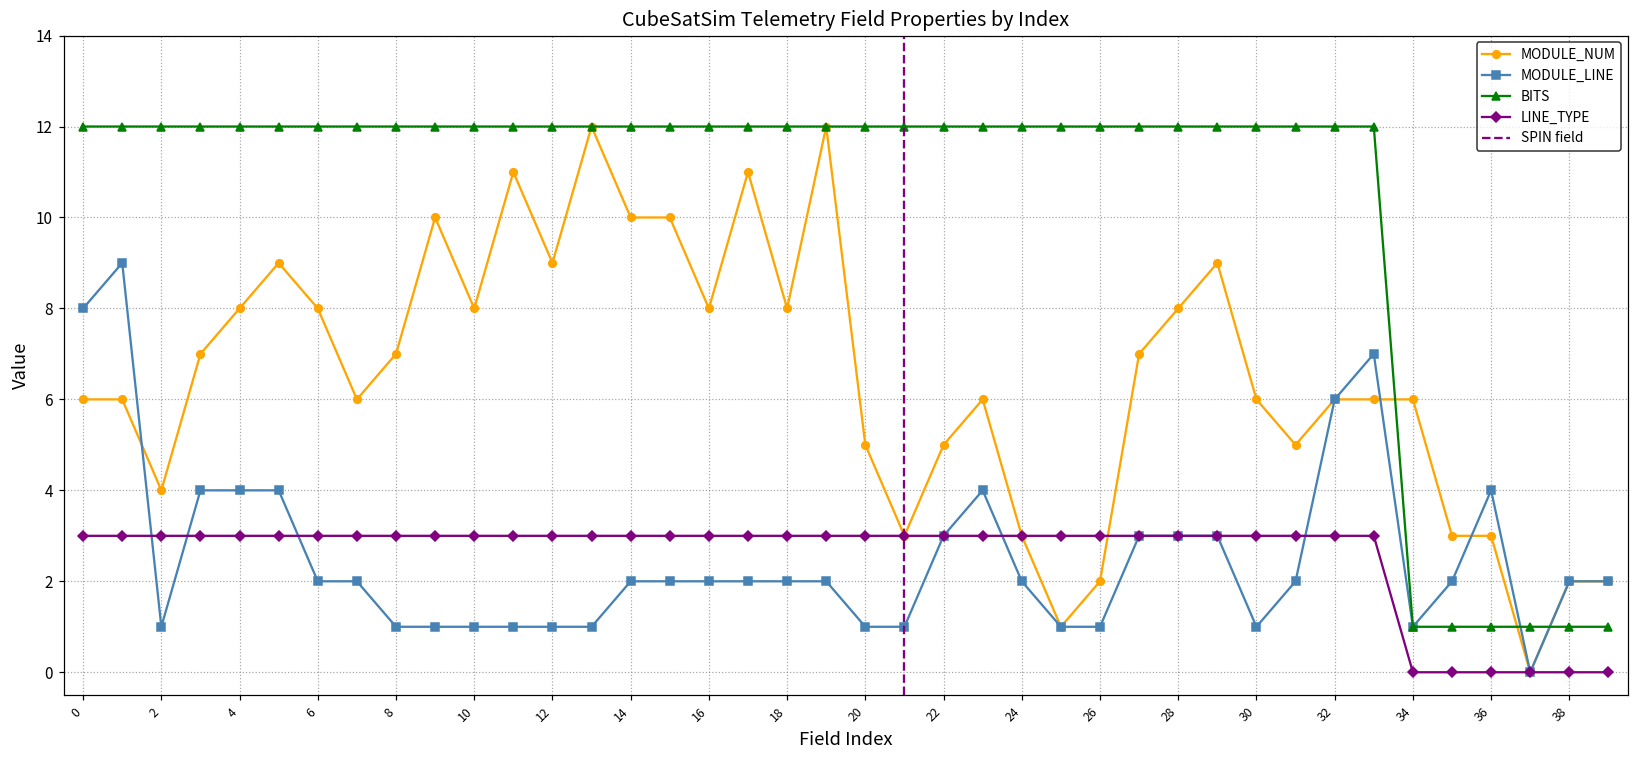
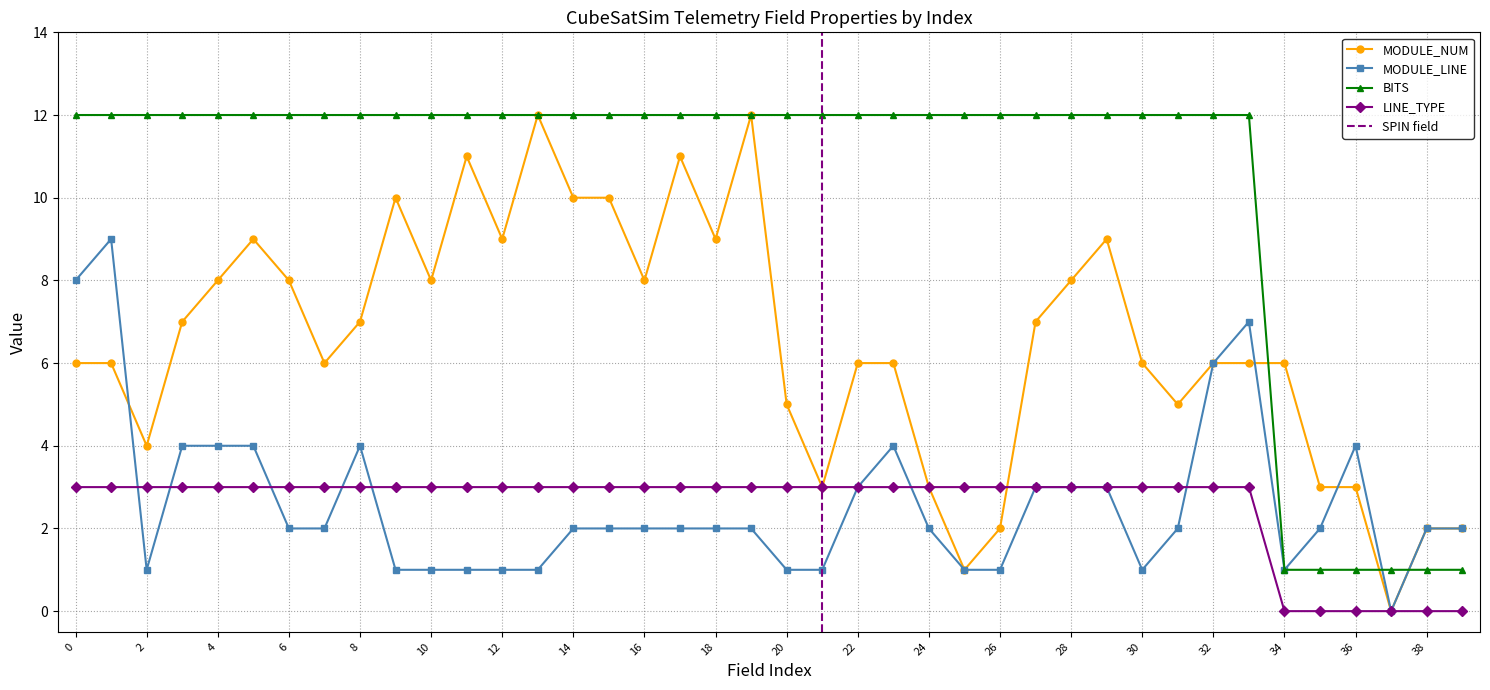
MODULE_LINE, 8: 1 -> 4
MODULE_NUM, 18: 8 -> 9
MODULE_NUM, 22: 5 -> 6
